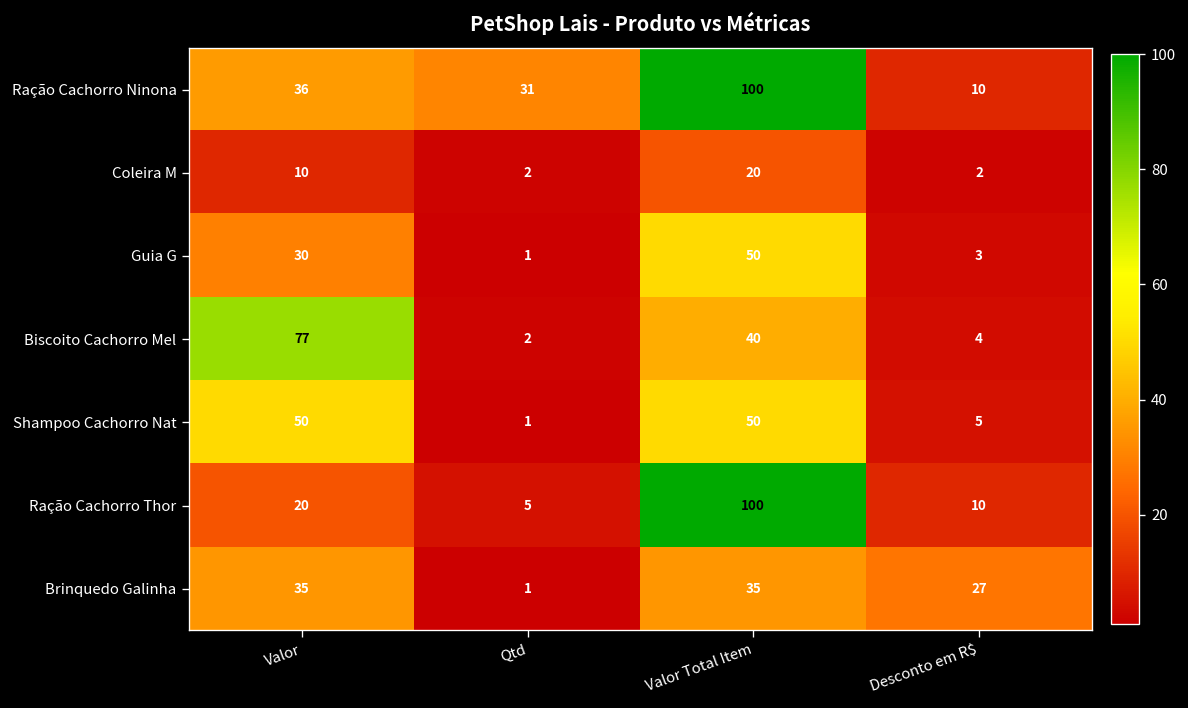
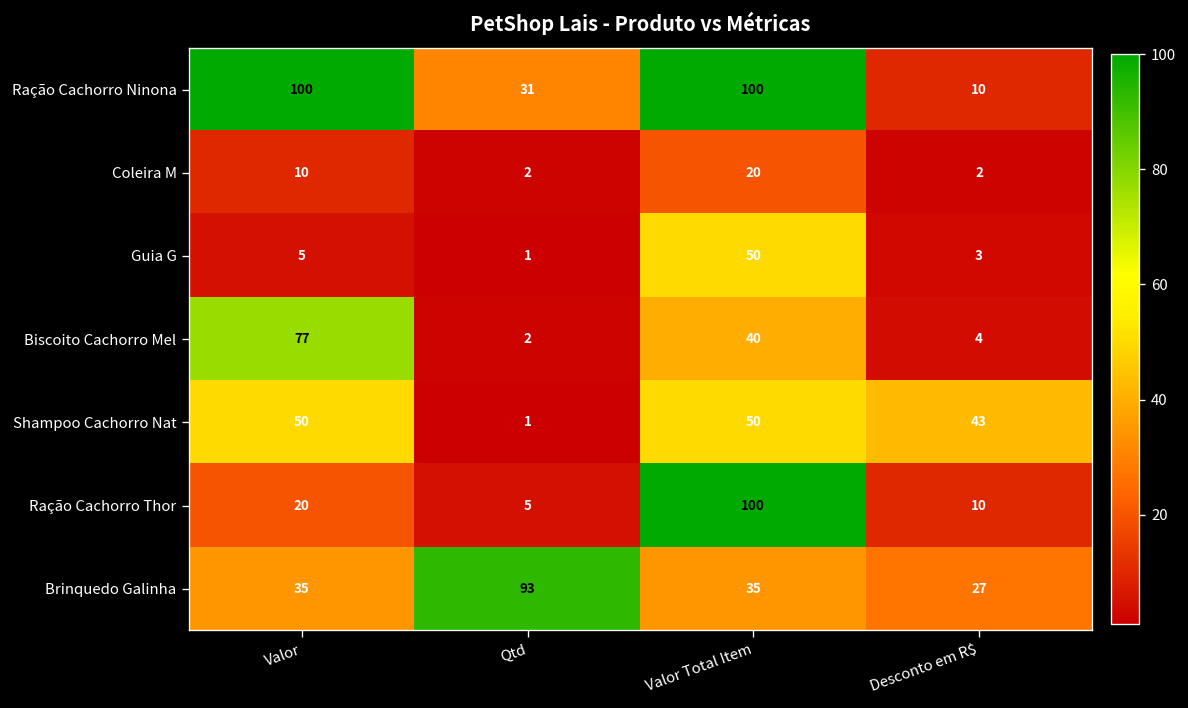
Ração Cachorro Ninona, Valor: 36 -> 100
Guia G, Valor: 30 -> 5
Shampoo Cachorro Nat, Desconto em R$: 5 -> 43
Brinquedo Galinha, Qtd: 1 -> 93
